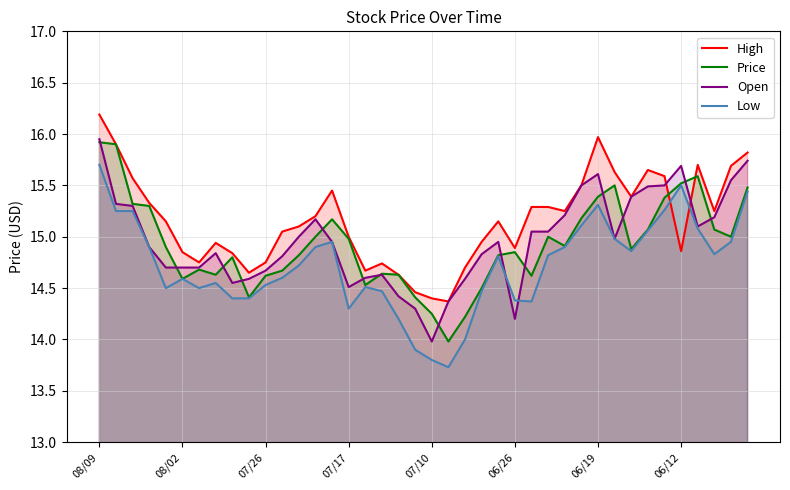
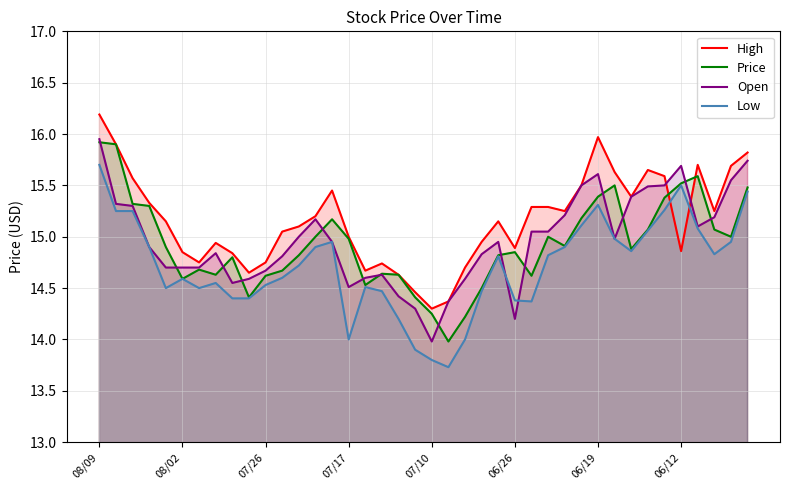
Low, 07/17: 14.3 -> 14.0
High, 07/10: 14.4 -> 14.3
